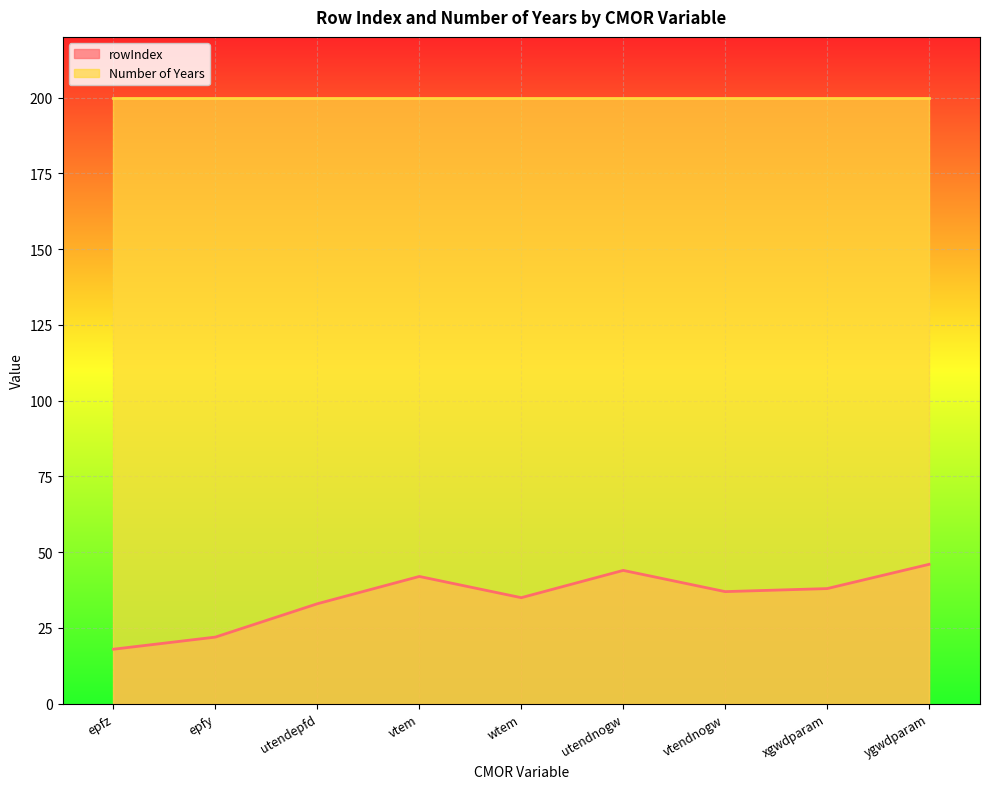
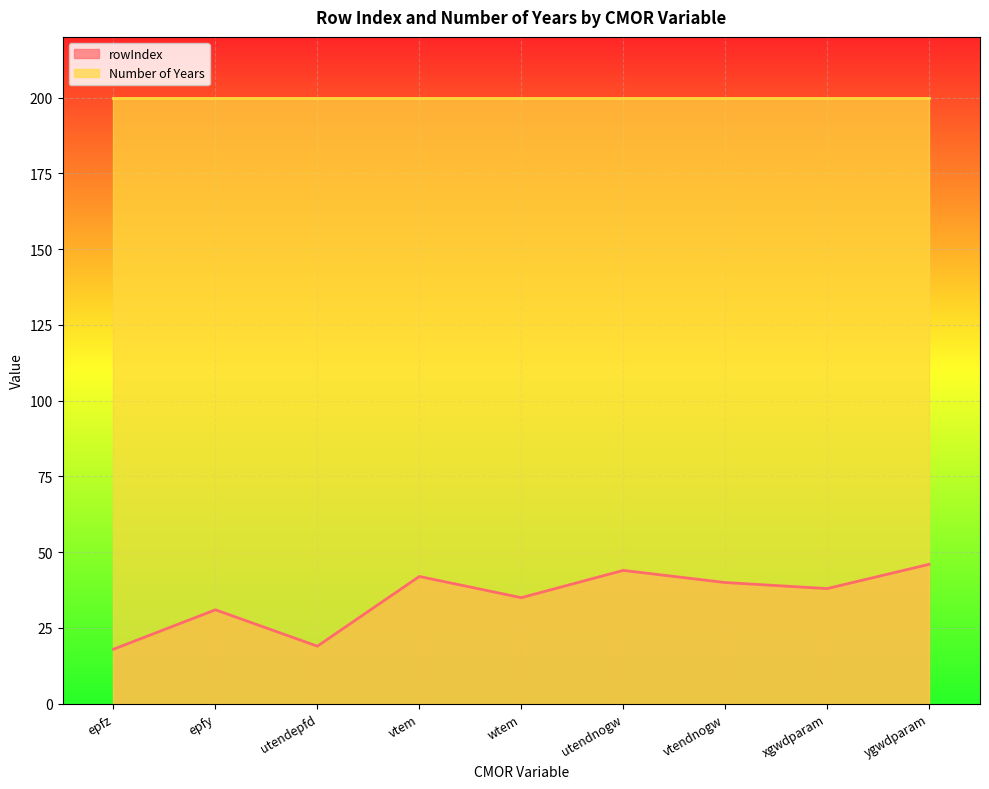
rowIndex, epfy: 22 -> 31
rowIndex, utendepfd: 33 -> 19
rowIndex, vtendnogw: 37 -> 40
